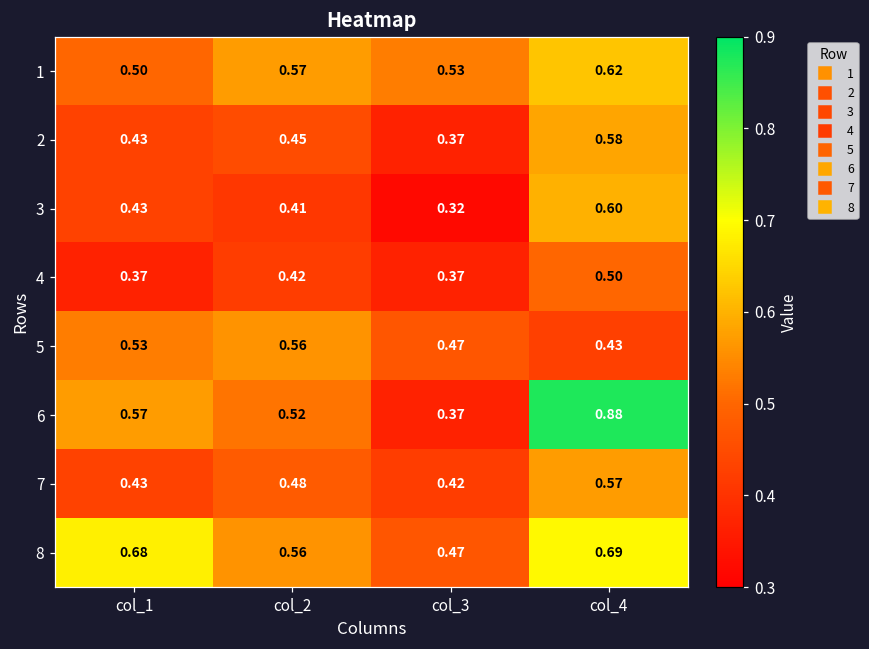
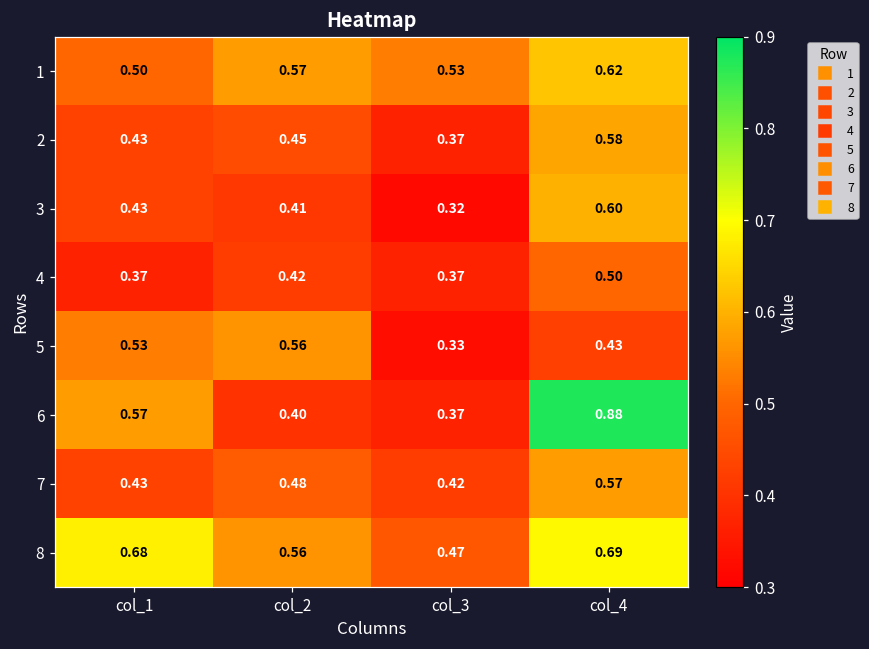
5, col_3: 0.47 -> 0.33
6, col_2: 0.52 -> 0.40
